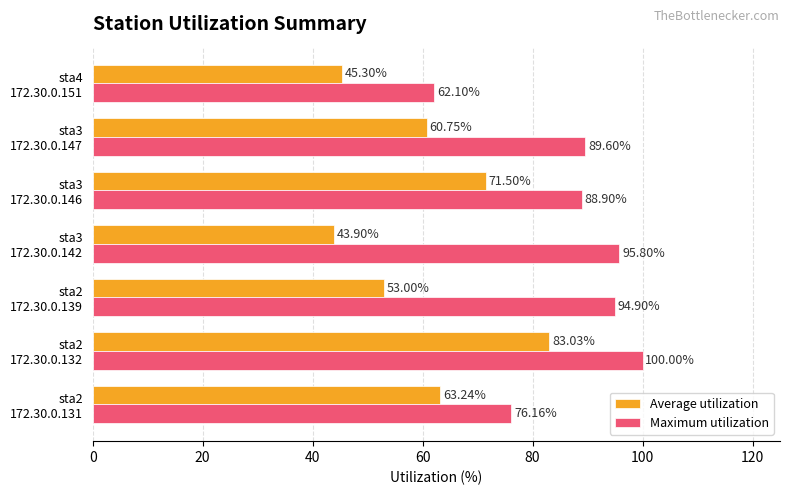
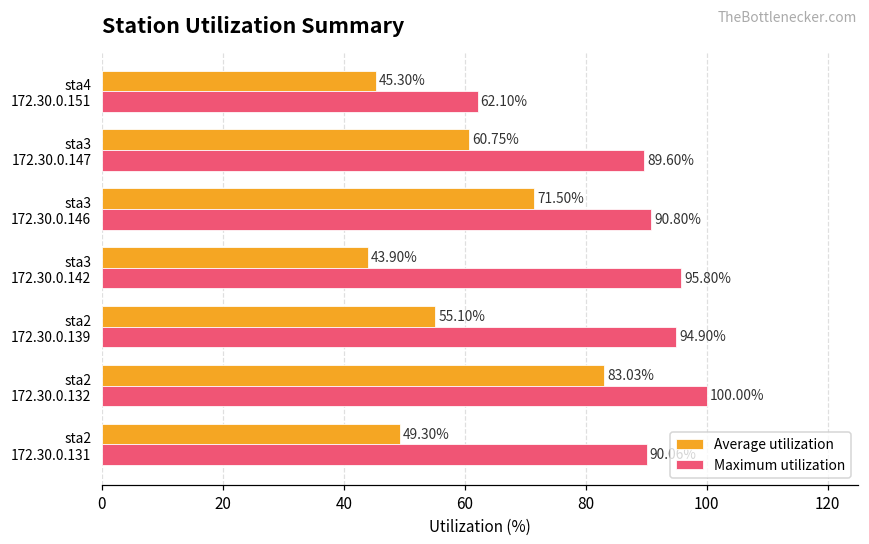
Maximum utilization, sta3 172.30.0.146: 88.90% -> 90.80%
Average utilization, sta2 172.30.0.139: 53.00% -> 55.10%
Average utilization, sta2 172.30.0.131: 63.24% -> 49.30%
Maximum utilization, sta2 172.30.0.131: 76 -> 90
